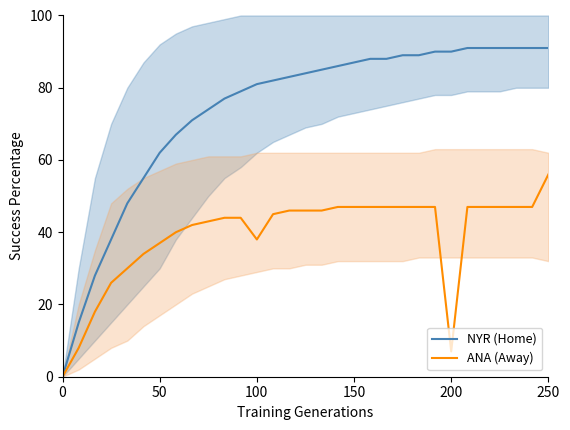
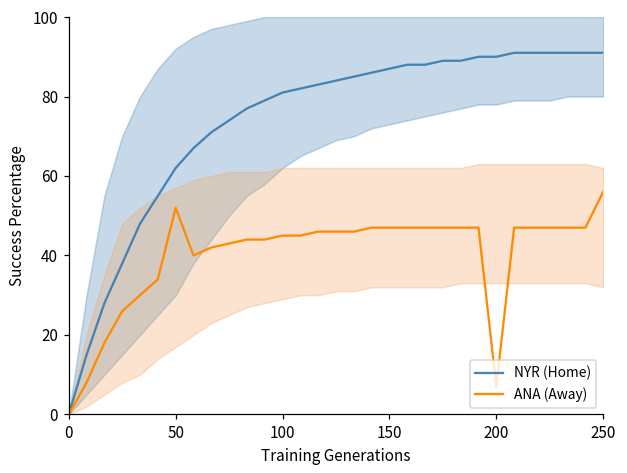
ANA (Away), 50: 37 -> 52
ANA (Away), 100: 38 -> 45
